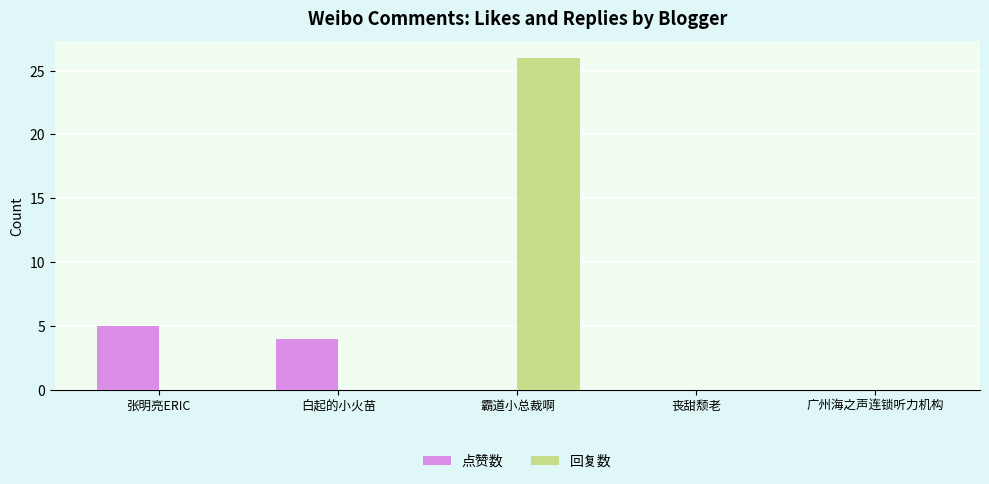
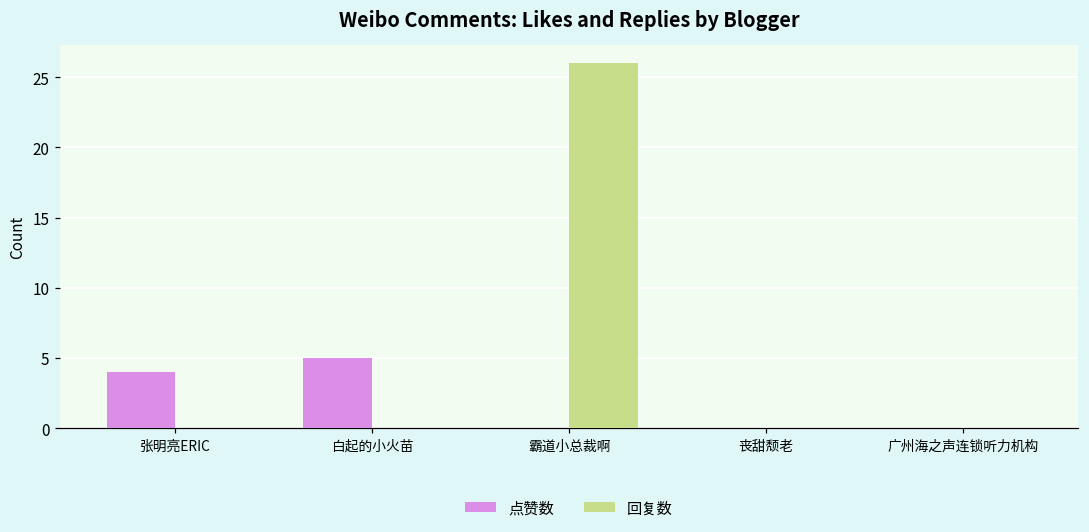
点赞数, 张明亮ERIC: 5 -> 4
点赞数, 白起的小火苗: 4 -> 5
